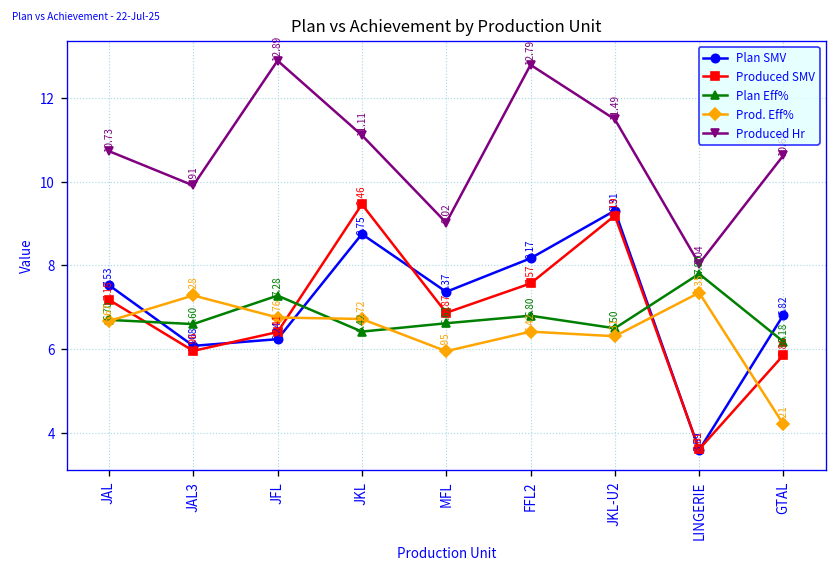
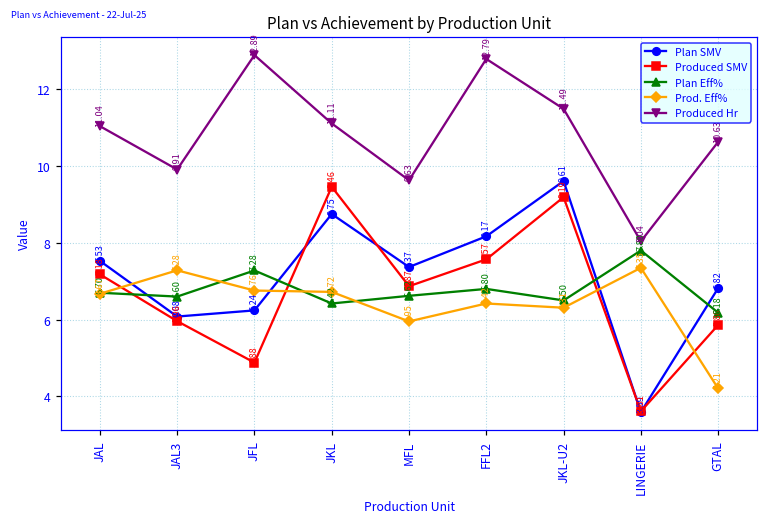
Produced Hr, JAL: 10.73 -> 11.04
Produced SMV, JFL: 6.41 -> 4.88
Produced Hr, MFL: 9.02 -> 9.63
Plan SMV, JKL-U2: 9.31 -> 9.61
